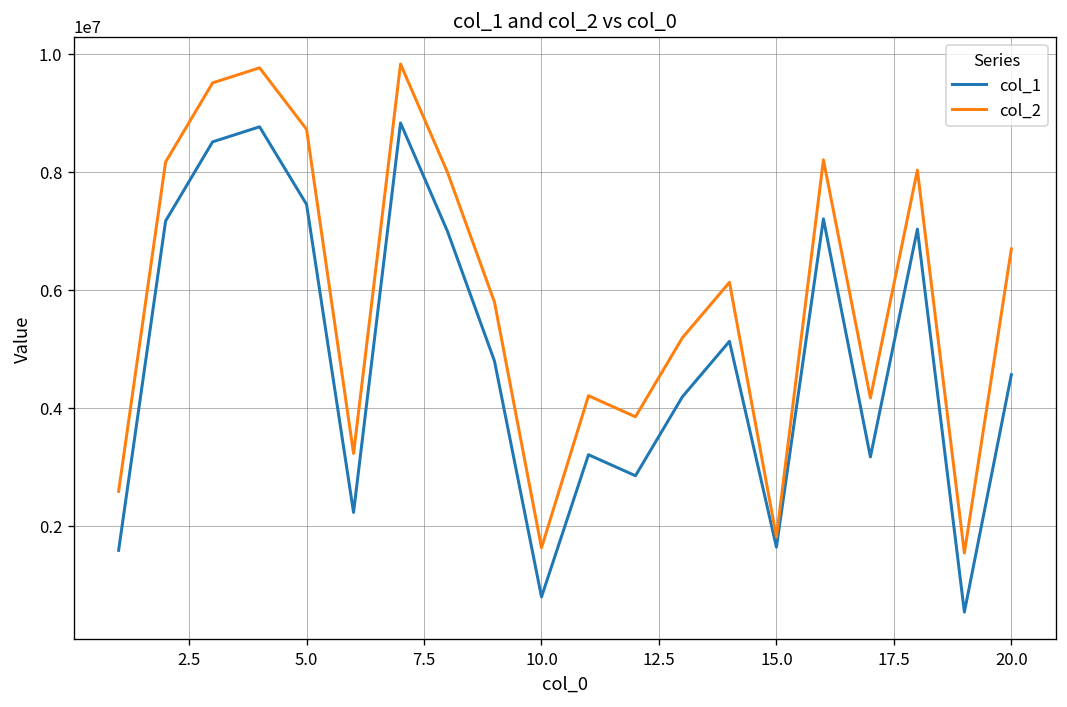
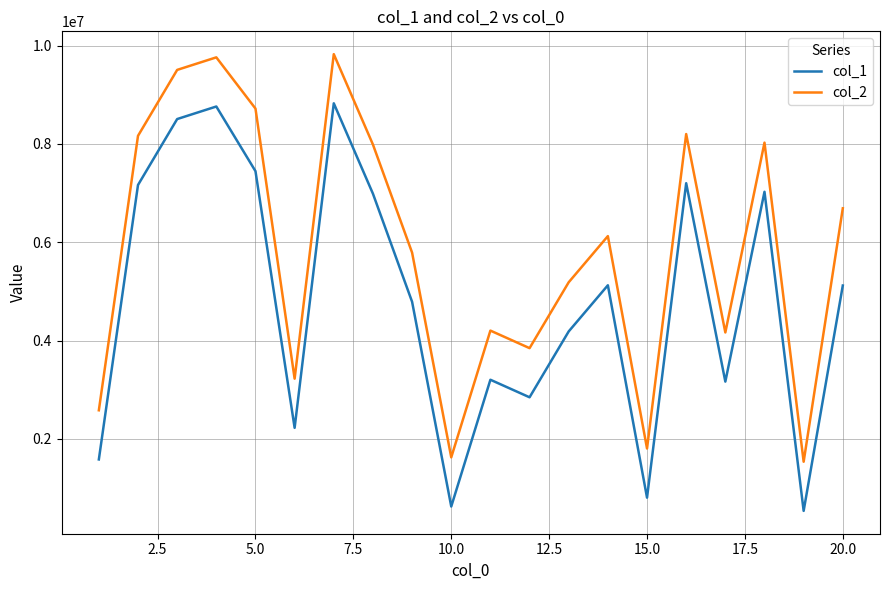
col_1, 10.0: 800000 -> 600000
col_1, 15.0: 1600000 -> 800000
col_1, 20.0: 4600000 -> 5100000
